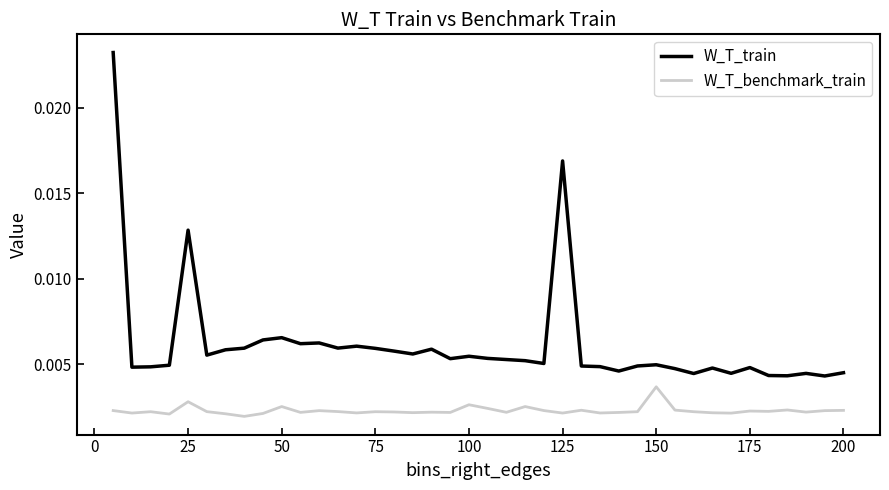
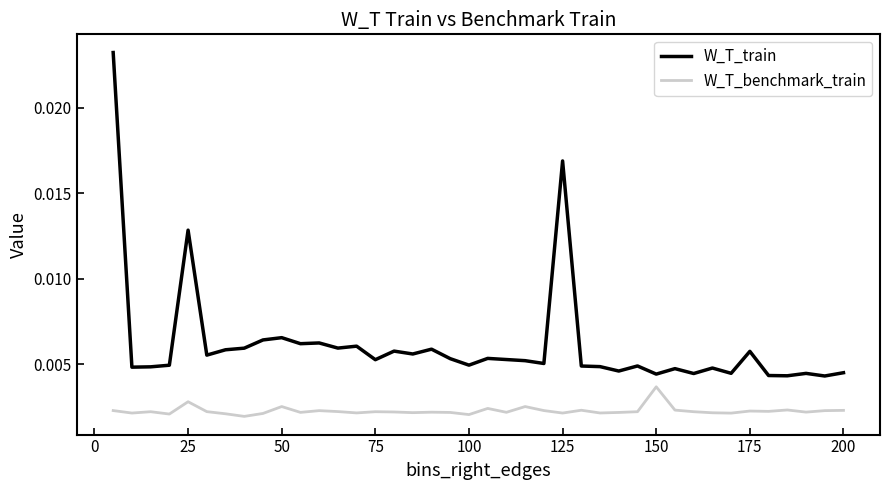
W_T_train, 75: 0.0059 -> 0.0053
W_T_train, 100: 0.0055 -> 0.0050
W_T_benchmark_train, 100: 0.0026 -> 0.0021
W_T_train, 150: 0.0050 -> 0.0044
W_T_train, 175: 0.0048 -> 0.0058
